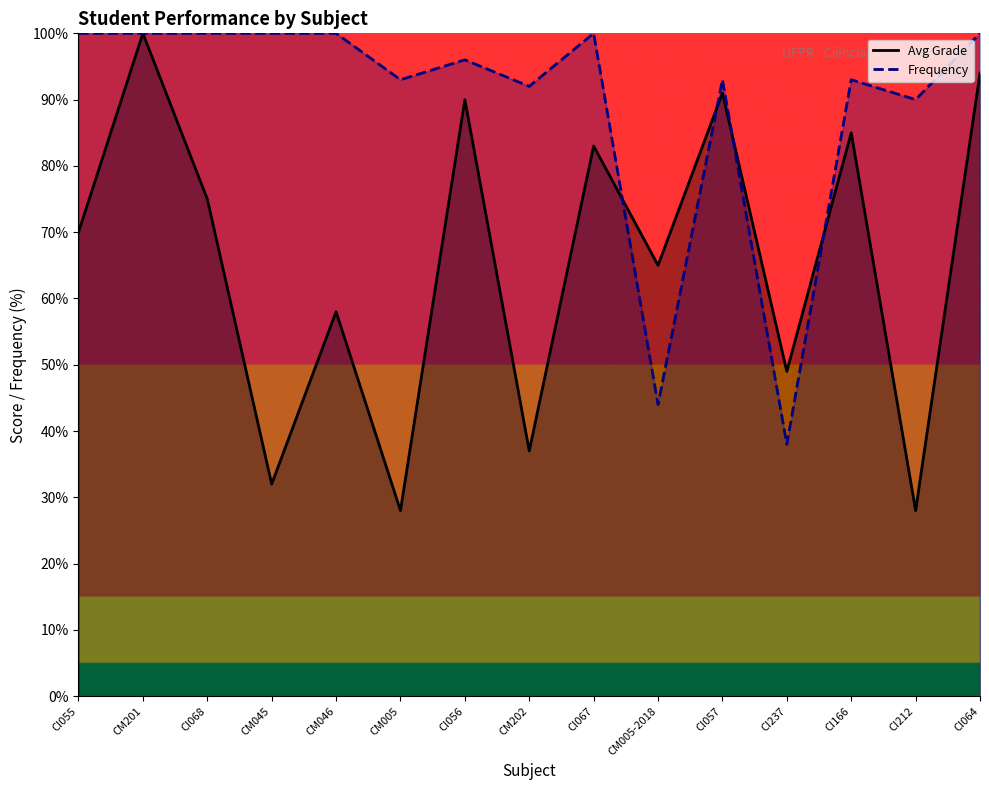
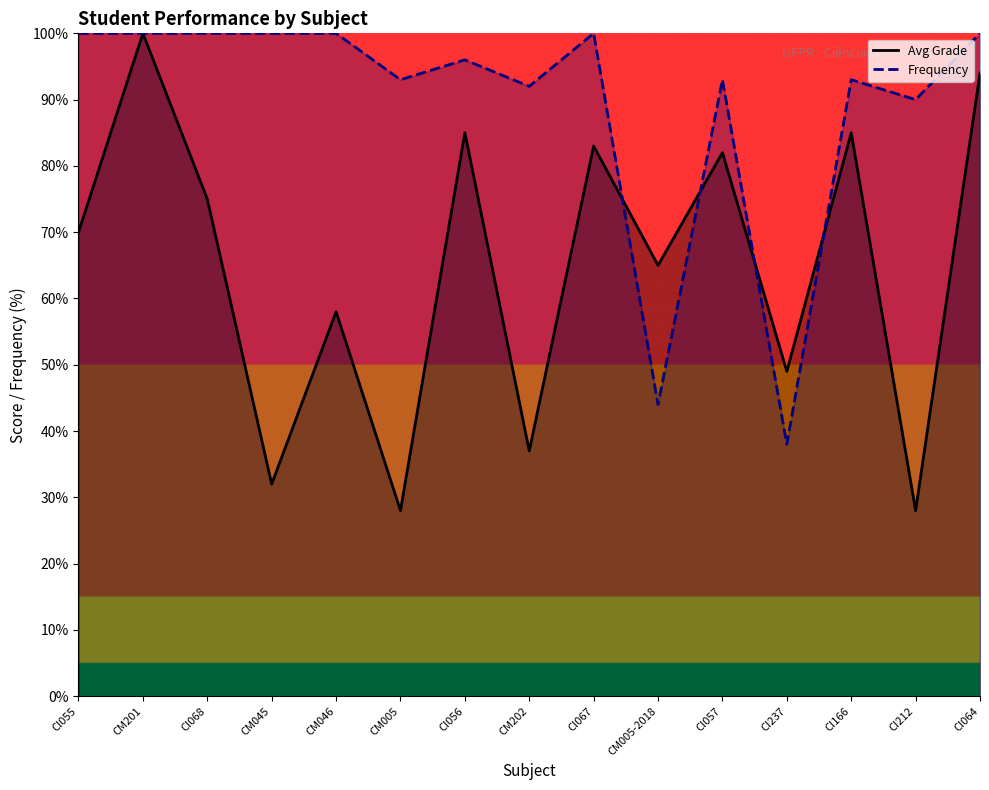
Avg Grade, CI056: 90% -> 85%
Avg Grade, CI057: 91% -> 82%
